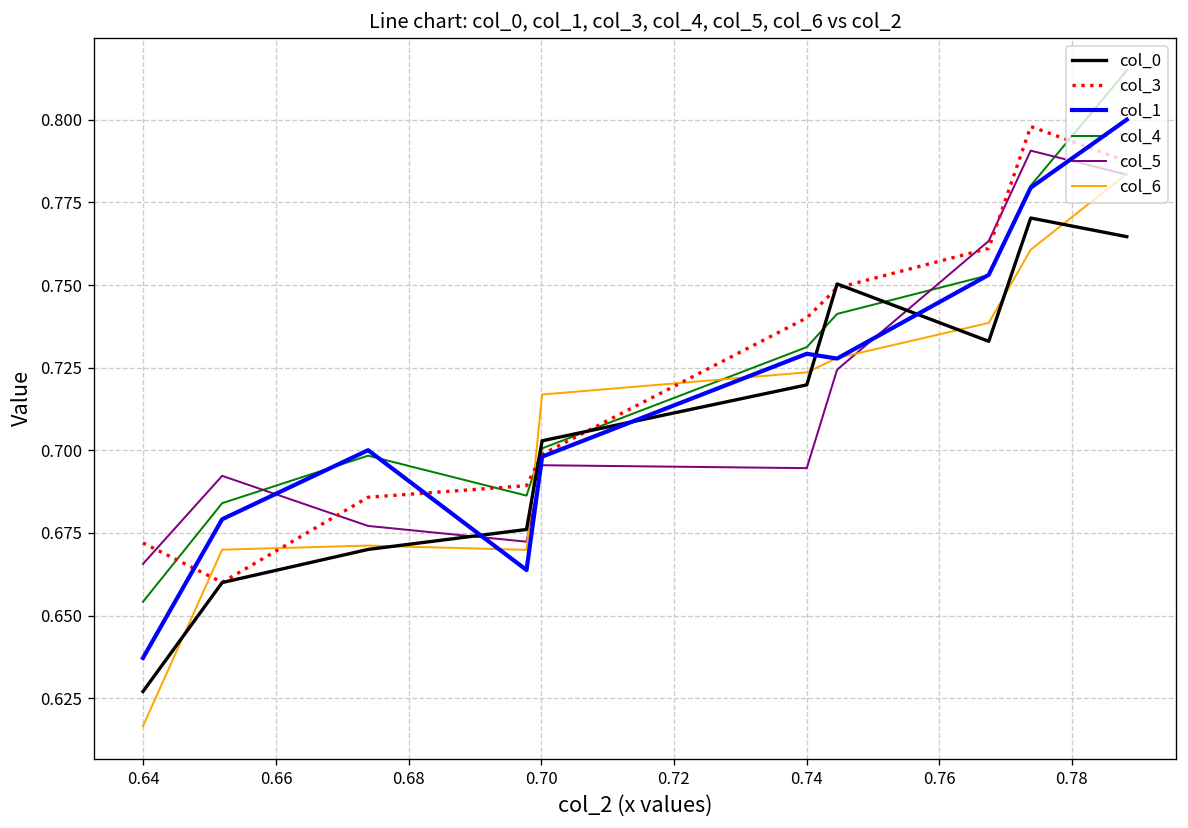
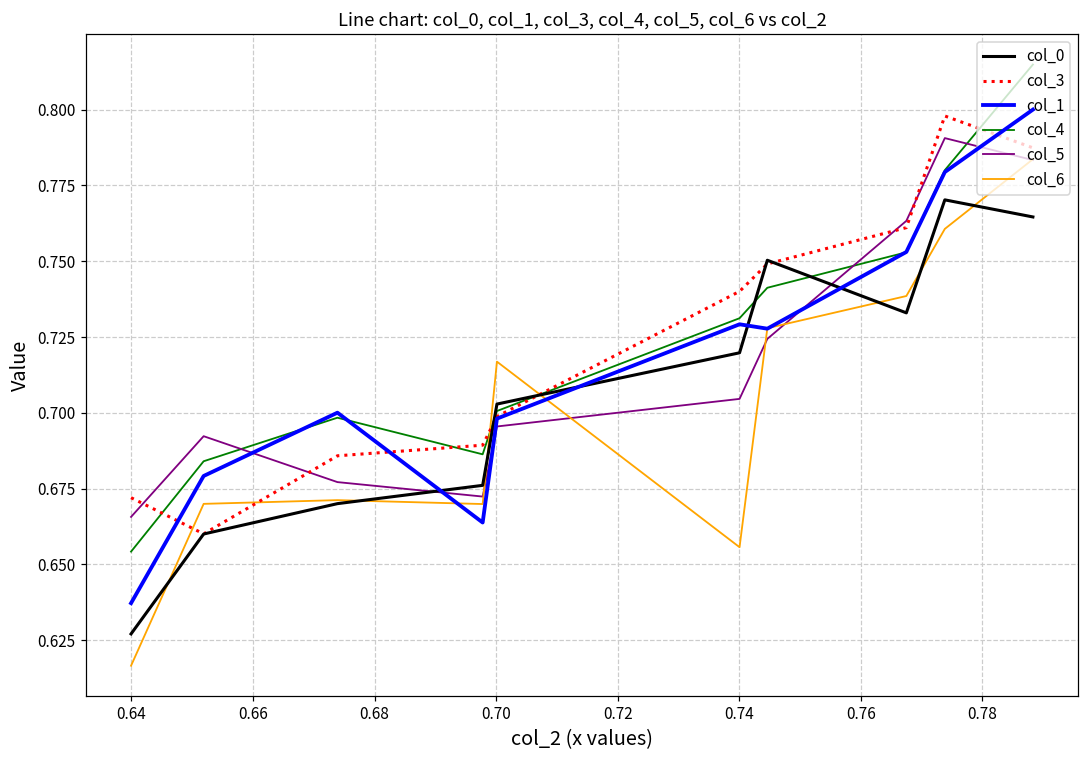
col_5, 0.74: 0.695 -> 0.705
col_6, 0.74: 0.724 -> 0.656
